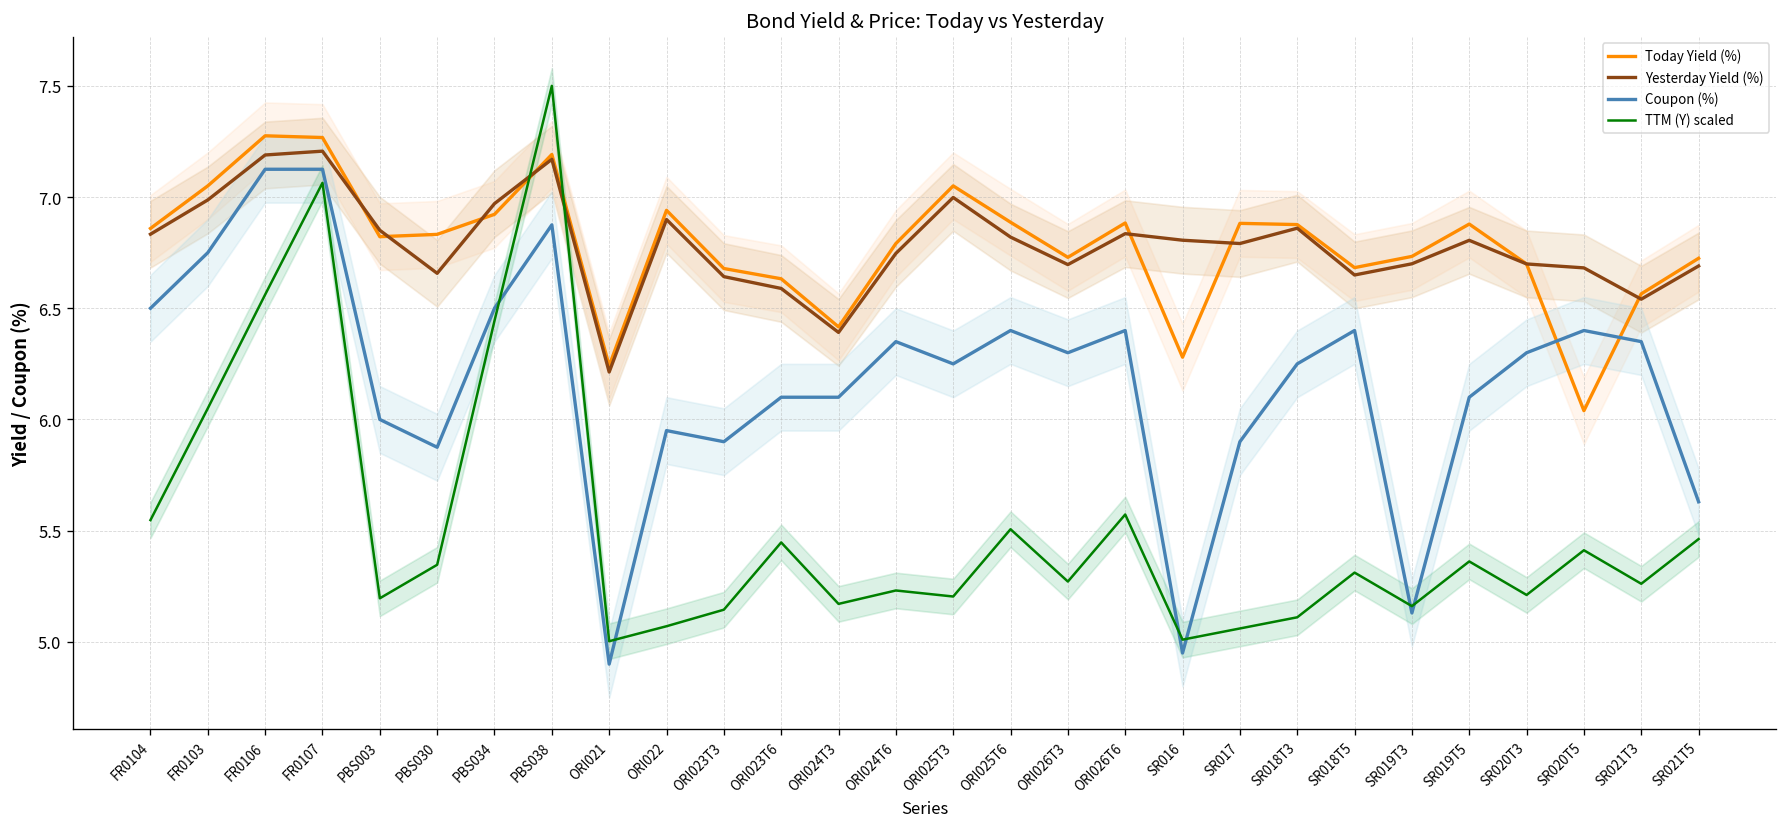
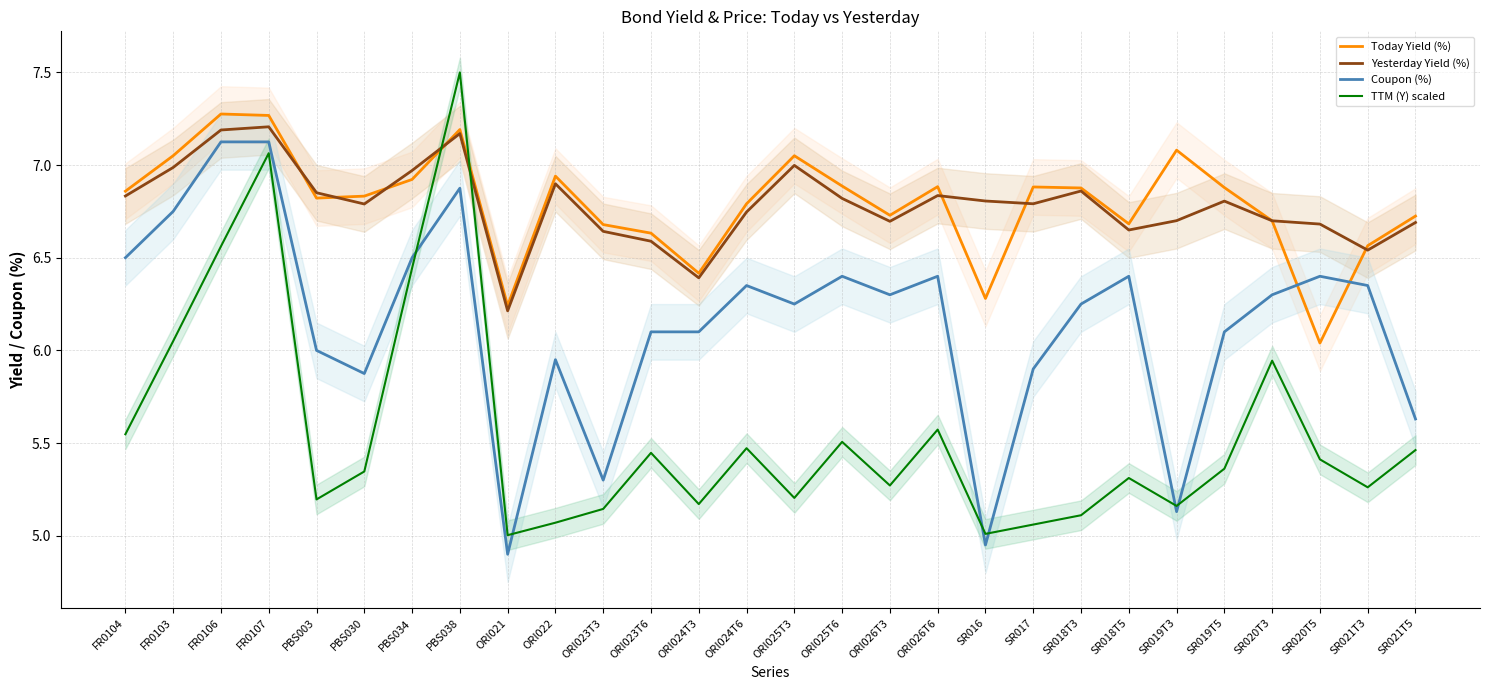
Yesterday Yield (%), PBS030: 6.66 -> 6.79
Coupon (%), ORI023T3: 5.9 -> 5.3
TTM (Y) scaled, ORI024T6: 5.23 -> 5.47
Today Yield (%), SR019T3: 6.73 -> 7.08
TTM (Y) scaled, SR020T3: 5.21 -> 5.94
